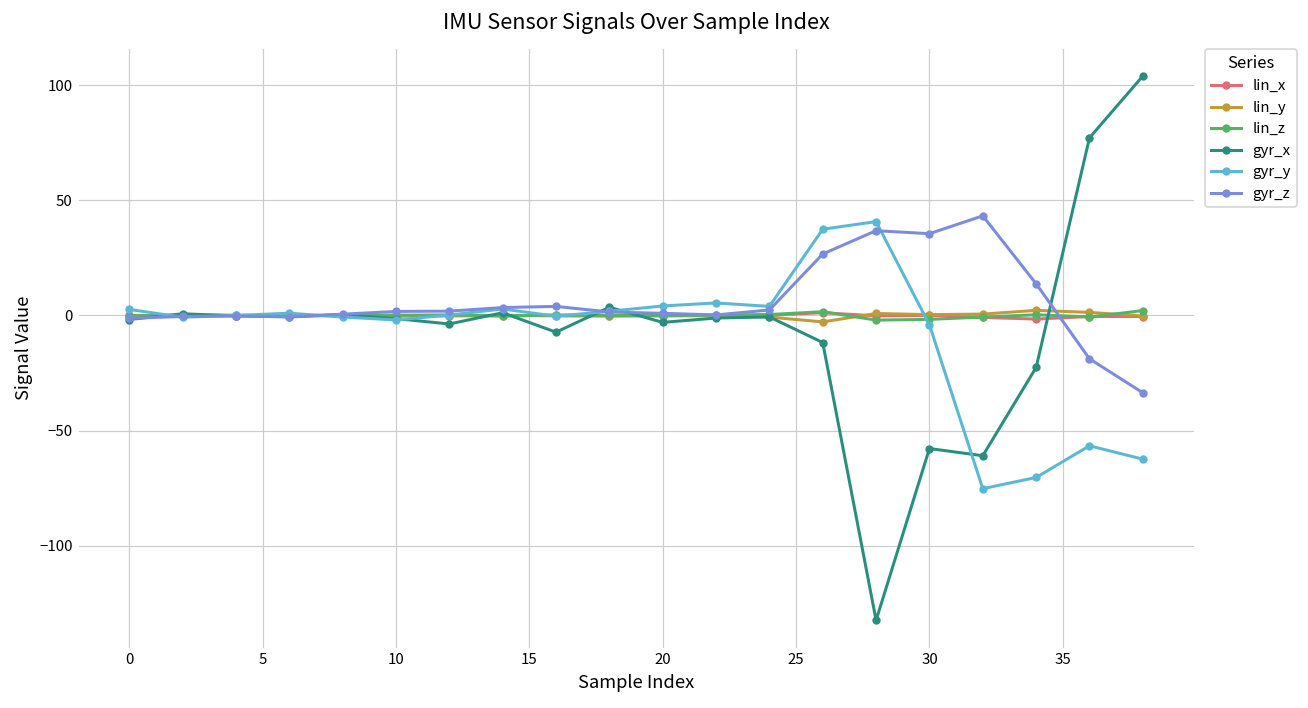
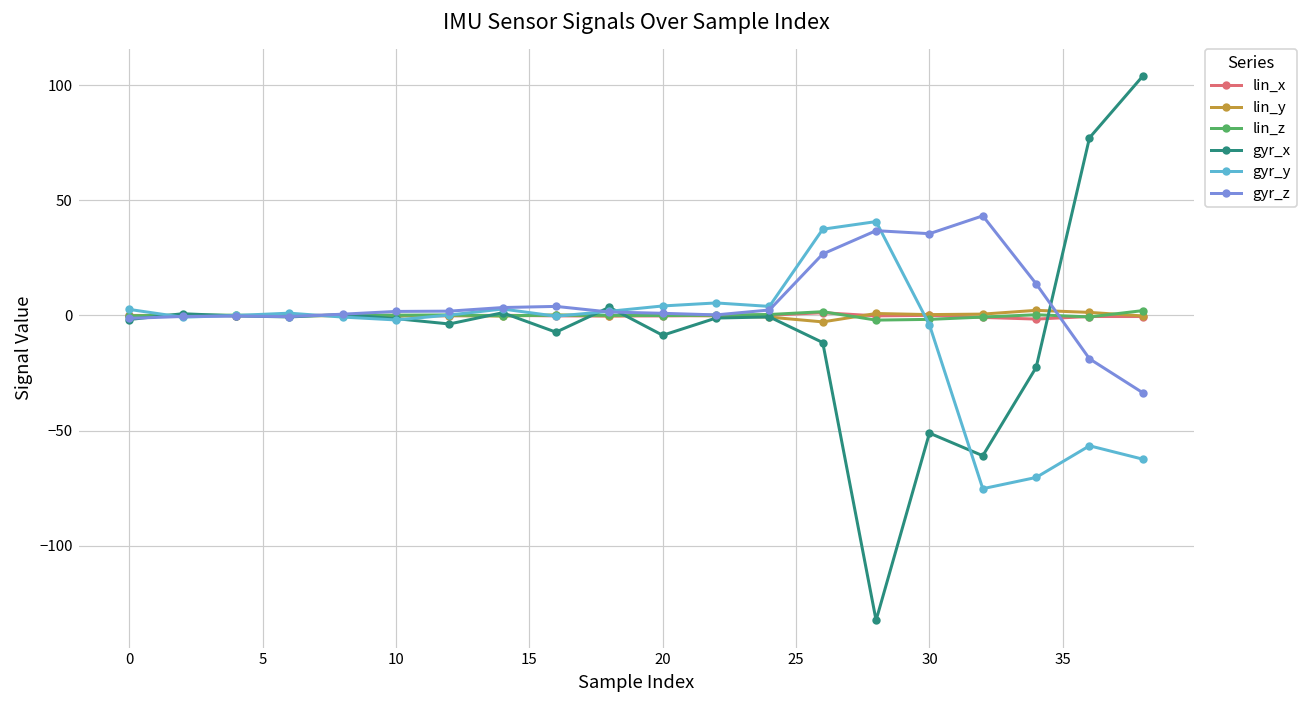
gyr_x, 20: -3 -> -9
gyr_x, 30: -58 -> -51
